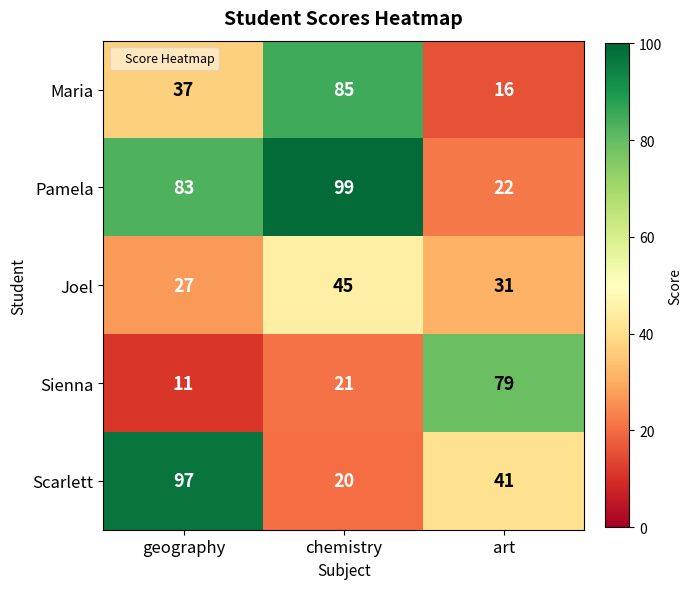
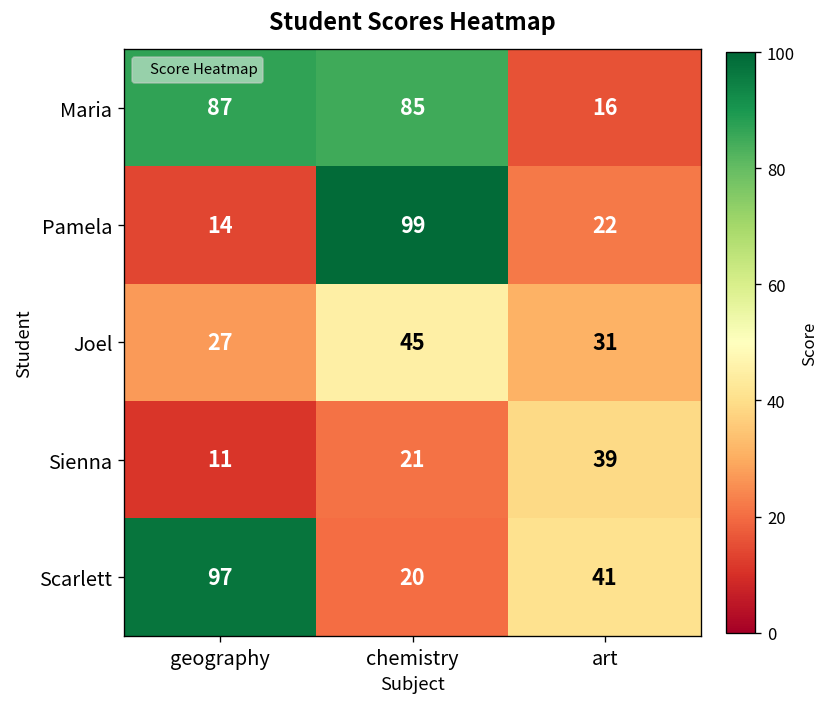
Maria, geography: 37 -> 87
Pamela, geography: 83 -> 14
Sienna, art: 79 -> 39
